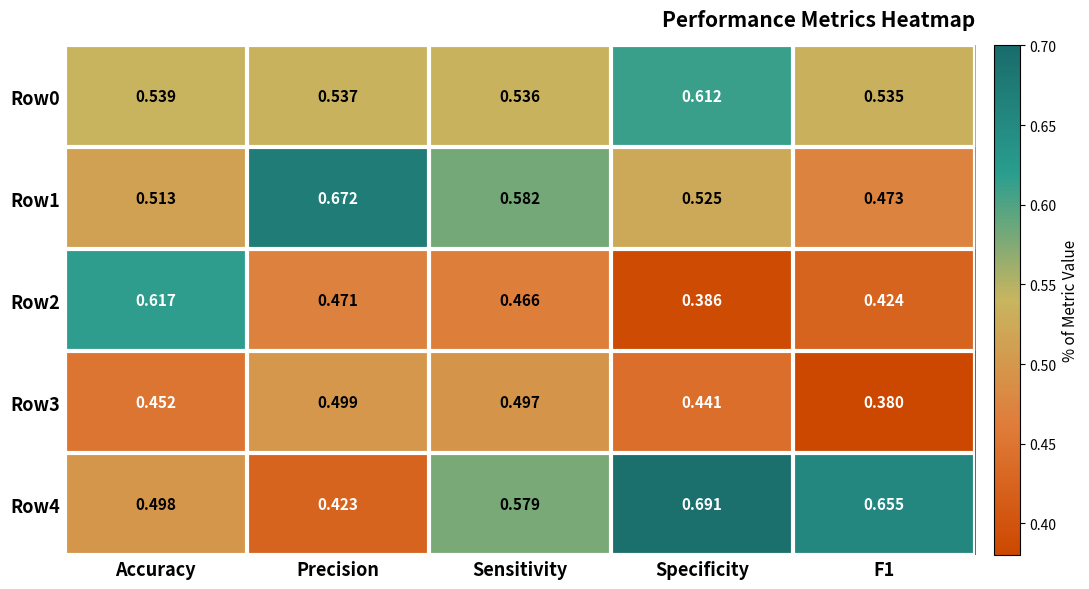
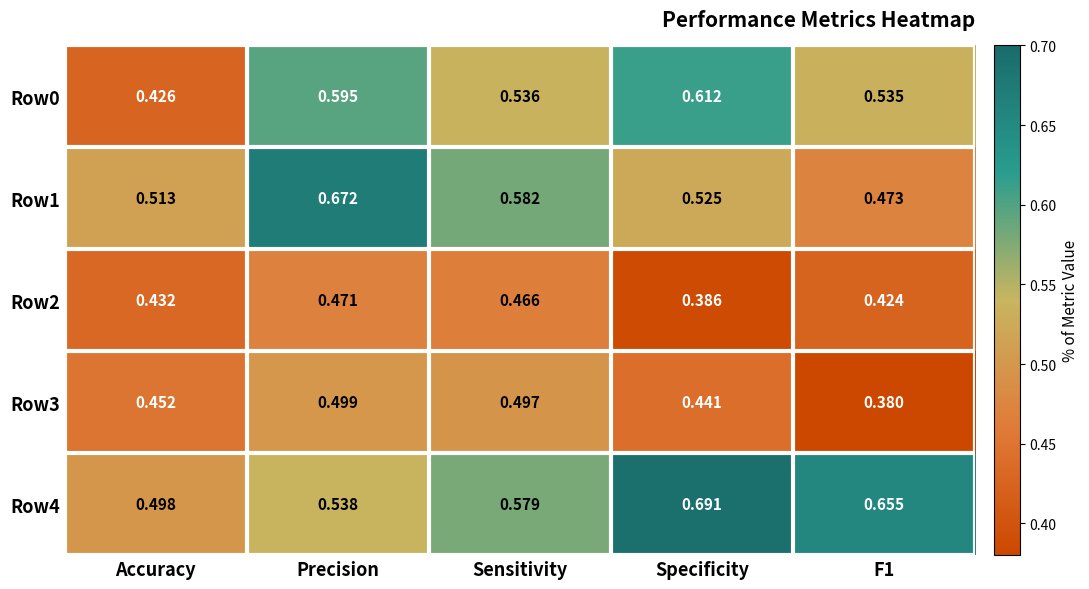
Row0, Accuracy: 0.539 -> 0.426
Row0, Precision: 0.537 -> 0.595
Row2, Accuracy: 0.617 -> 0.432
Row4, Precision: 0.423 -> 0.538
